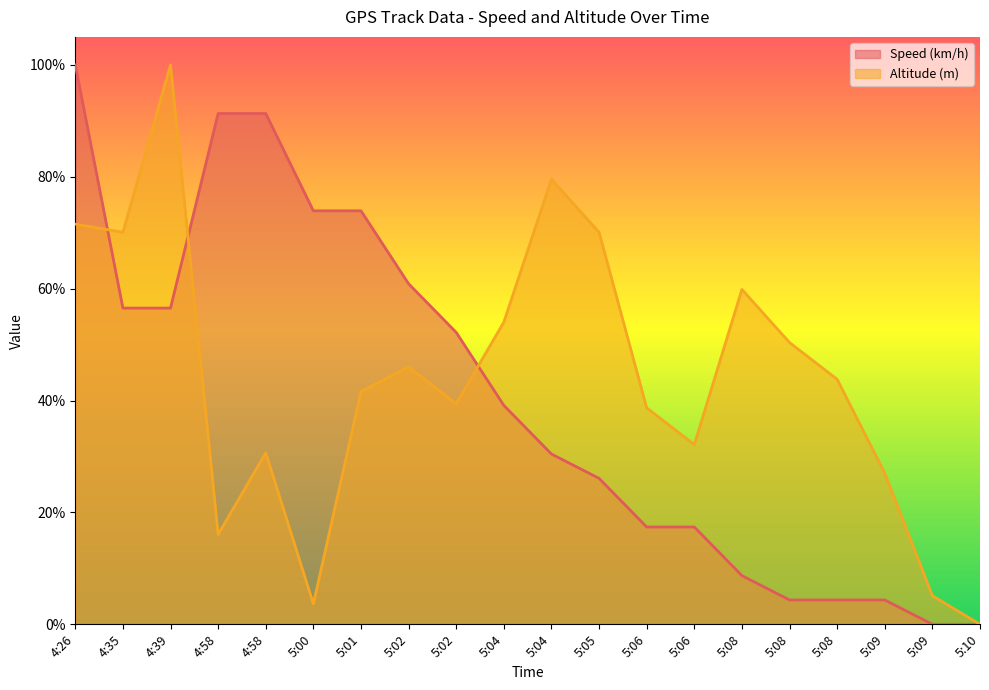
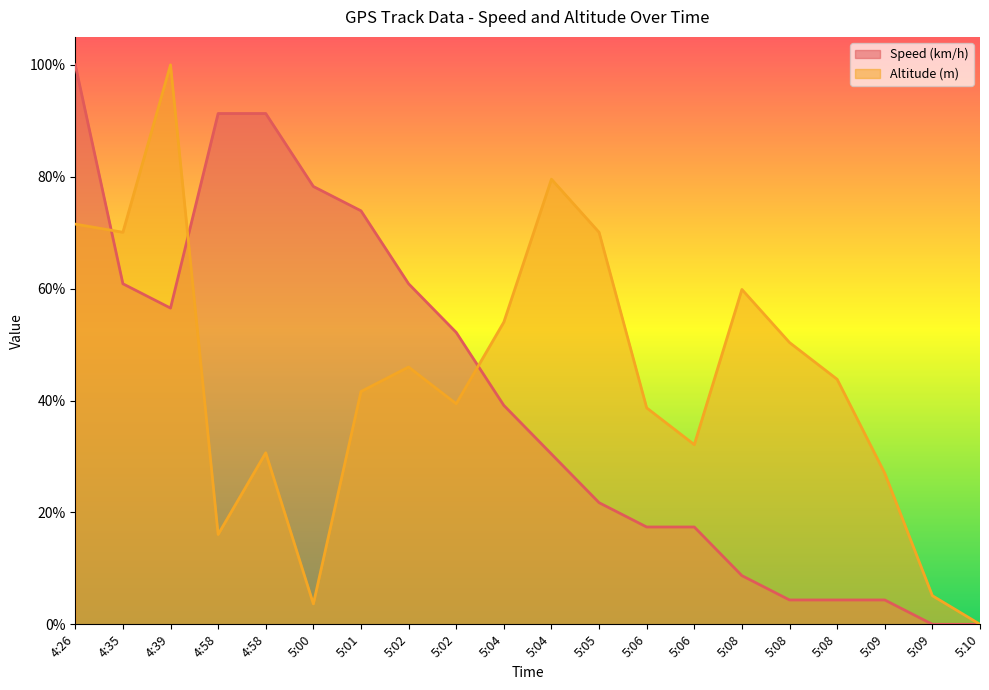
Speed (km/h), 4:35: 57% -> 61%
Speed (km/h), 5:00: 74% -> 78%
Speed (km/h), 5:05: 26% -> 22%
